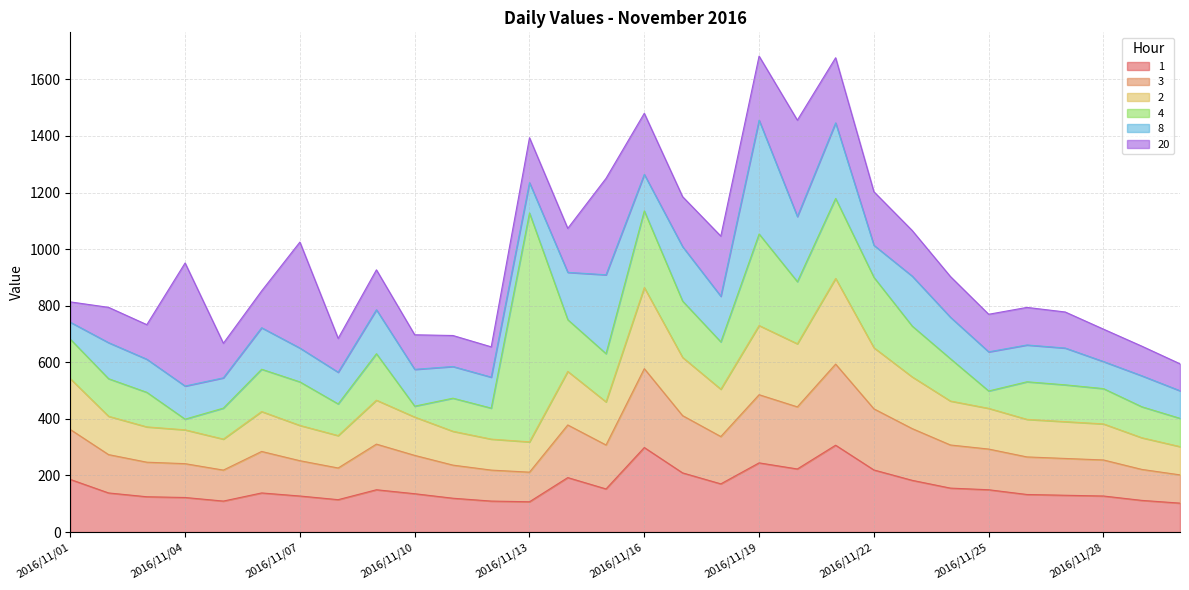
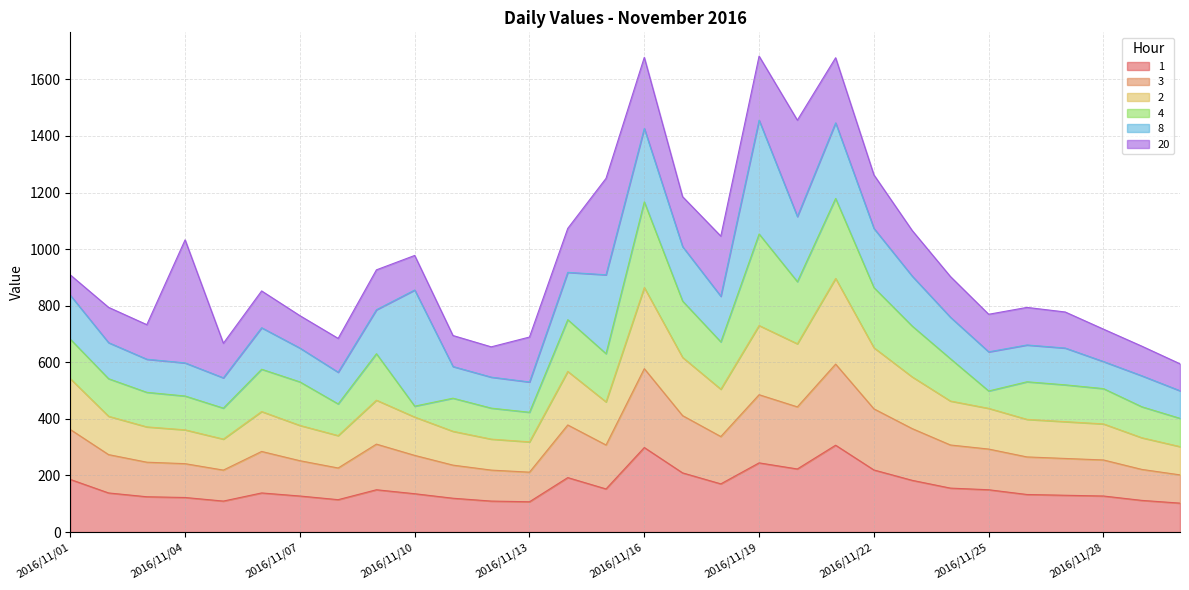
8, 2016/11/01: 60 -> 160
4, 2016/11/04: 40 -> 120
20, 2016/11/07: 370 -> 110
8, 2016/11/10: 130 -> 410
4, 2016/11/13: 810 -> 100
4, 2016/11/16: 270 -> 300
8, 2016/11/16: 130 -> 260
20, 2016/11/16: 220 -> 250
4, 2016/11/22: 250 -> 210
8, 2016/11/22: 110 -> 210
